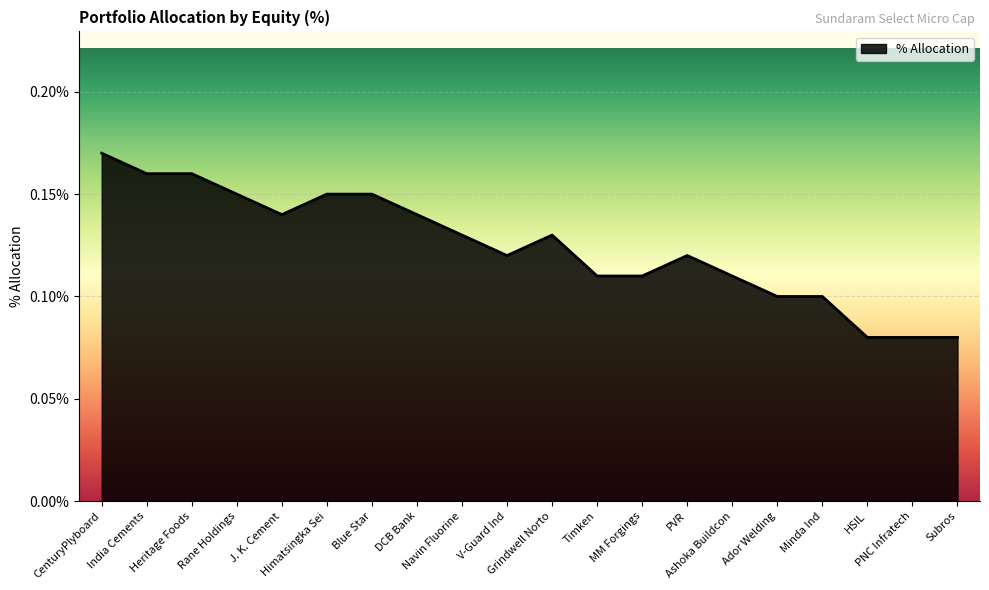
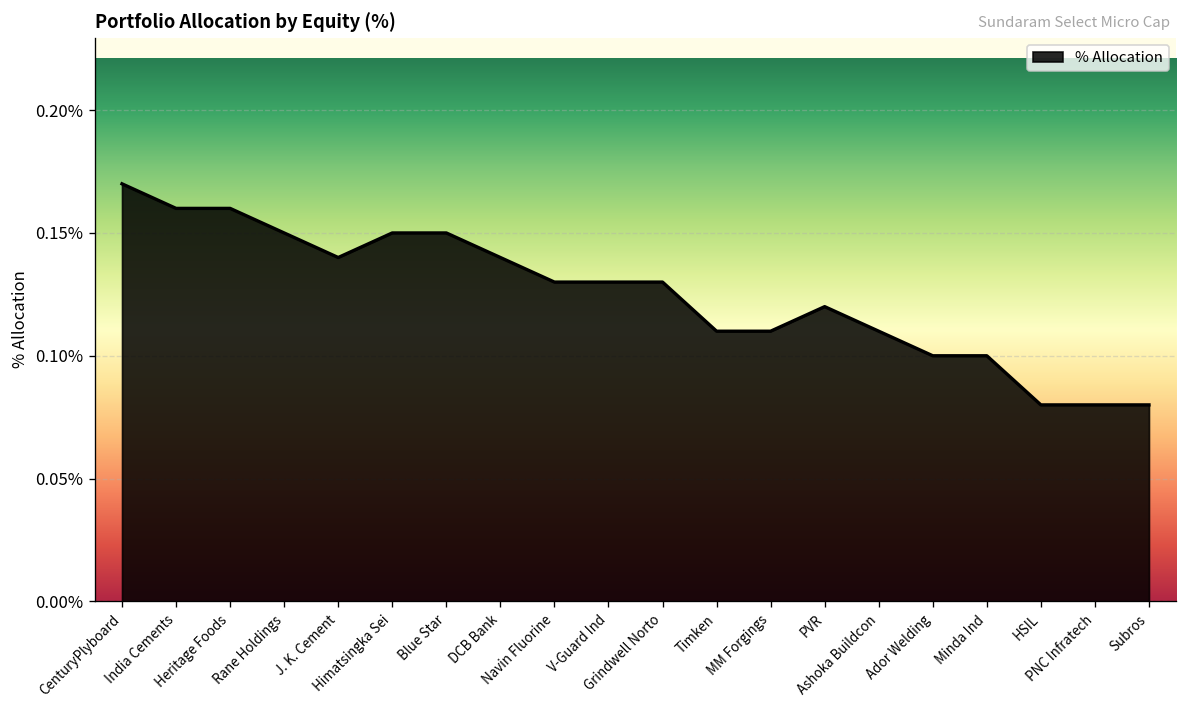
V-Guard Ind: 0.12% -> 0.13%
